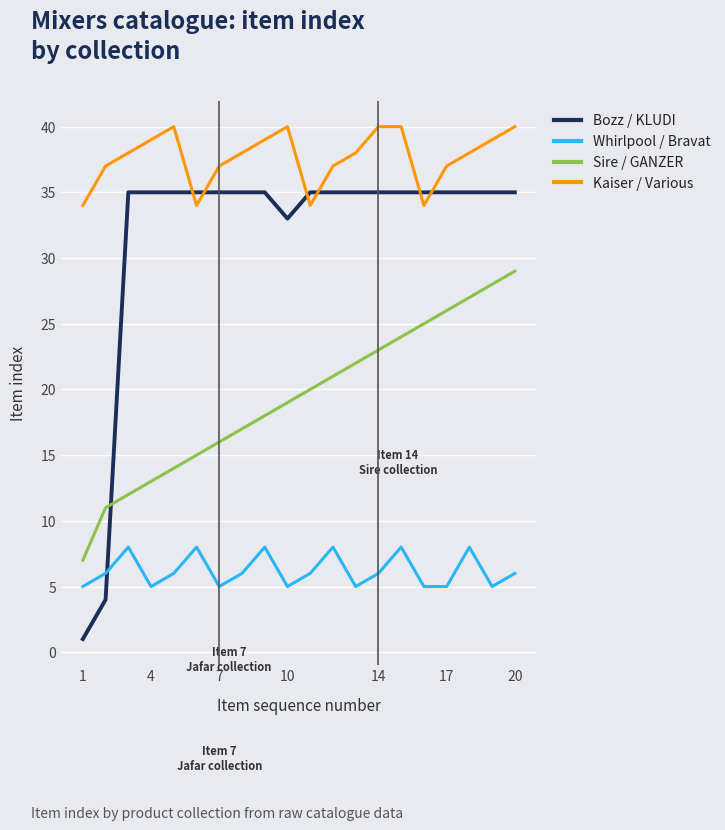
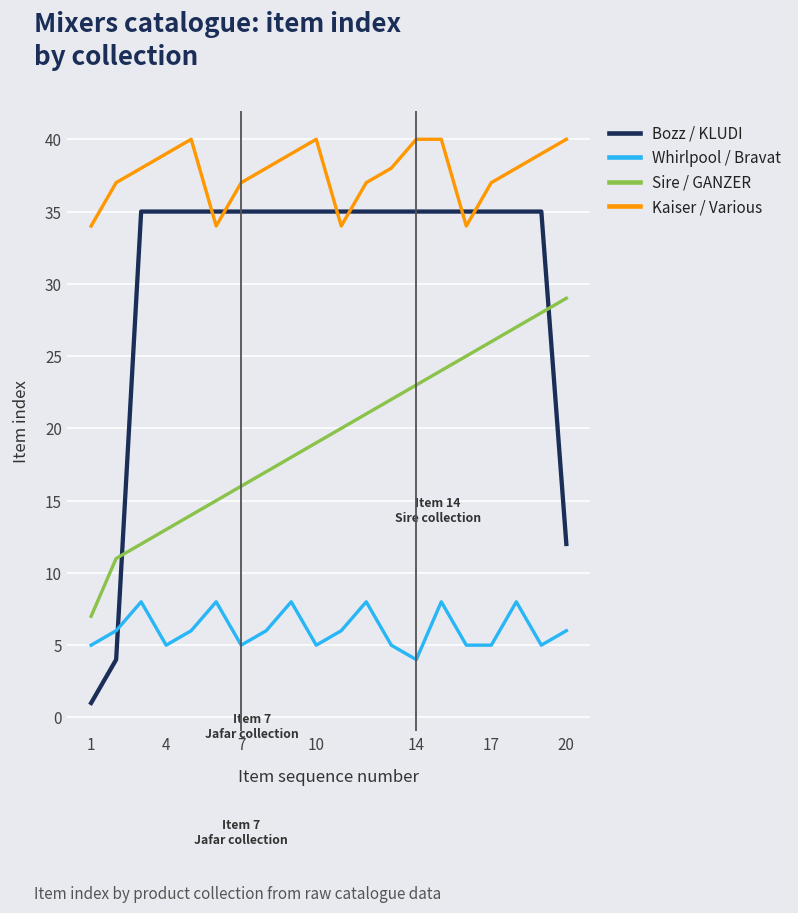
Bozz / KLUDI, 10: 33 -> 35
Whirlpool / Bravat, 14: 6 -> 4
Bozz / KLUDI, 20: 35 -> 12
